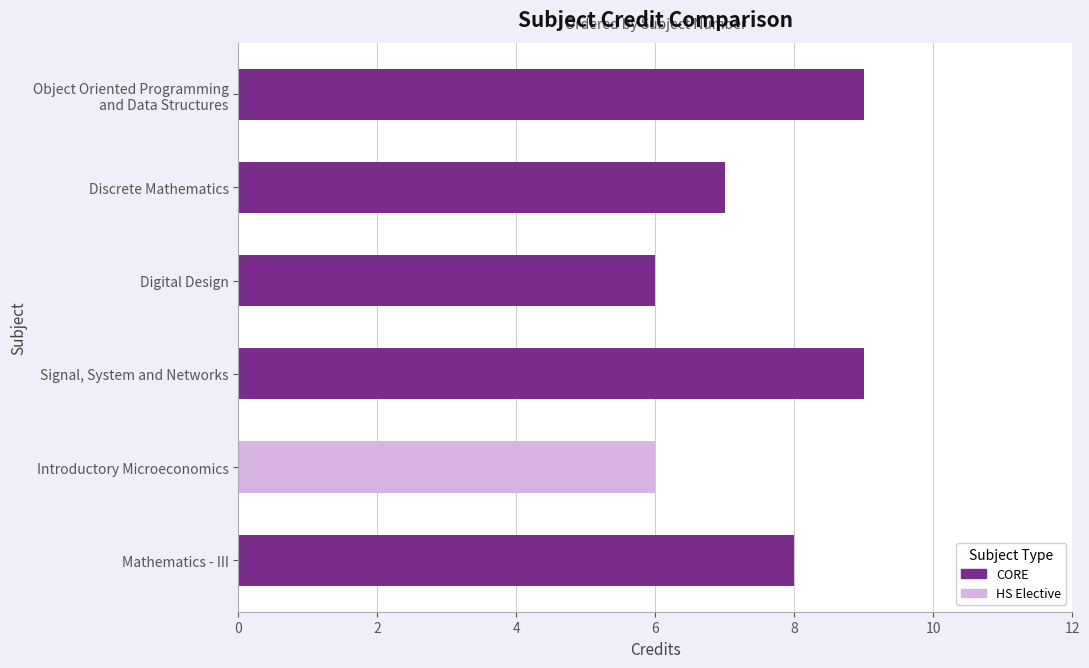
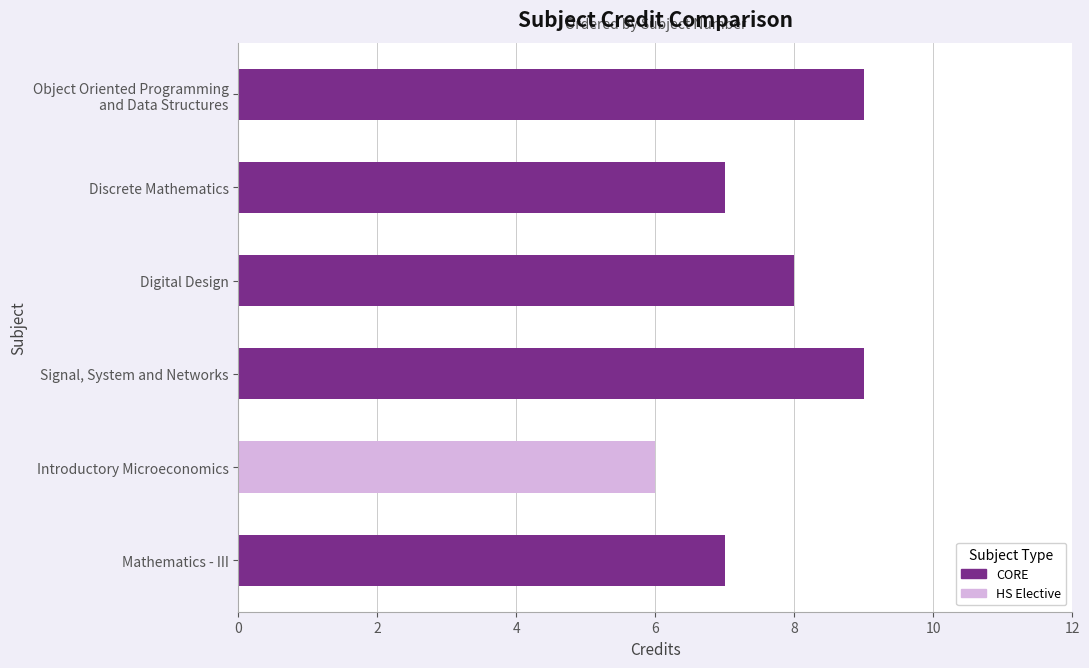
Digital Design: 6 -> 8
Mathematics - III: 8 -> 7
